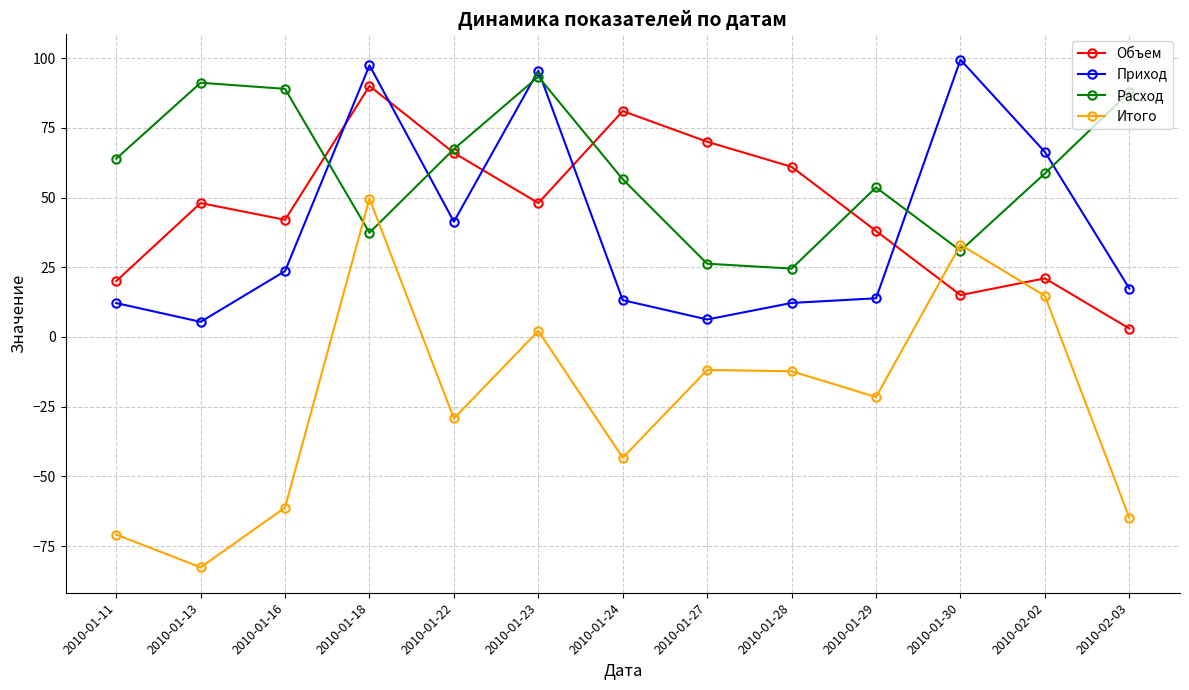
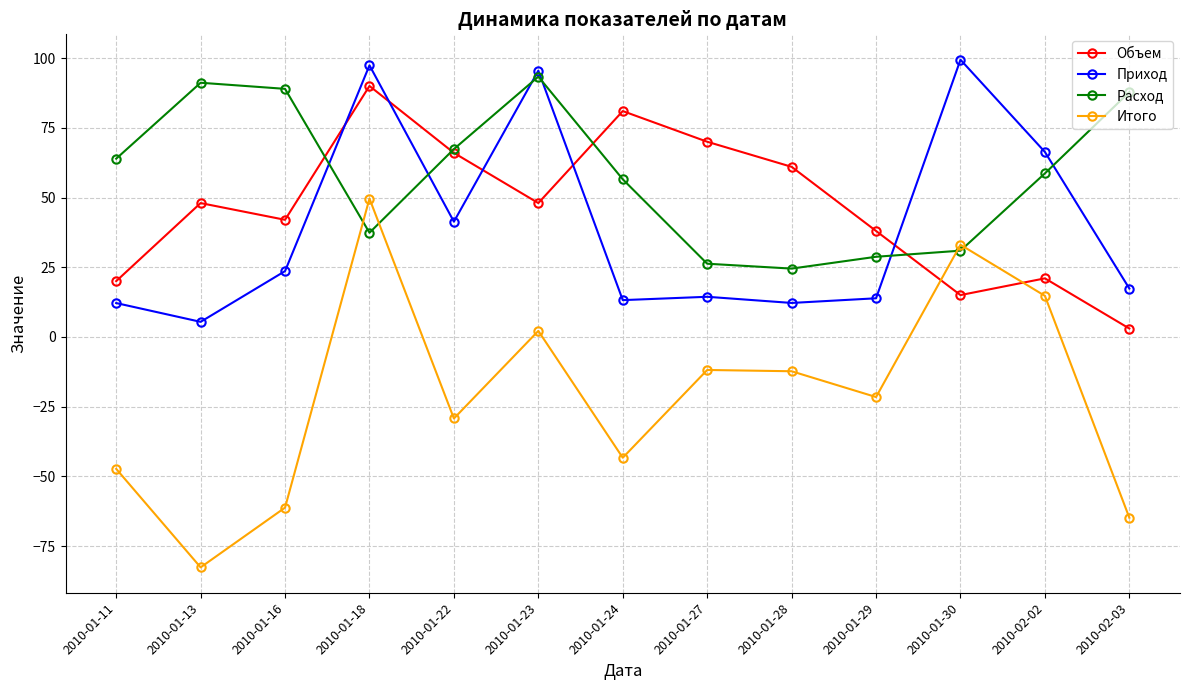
Итого, 2010-01-11: -71 -> -47
Приход, 2010-01-27: 6 -> 14
Расход, 2010-01-29: 54 -> 29
